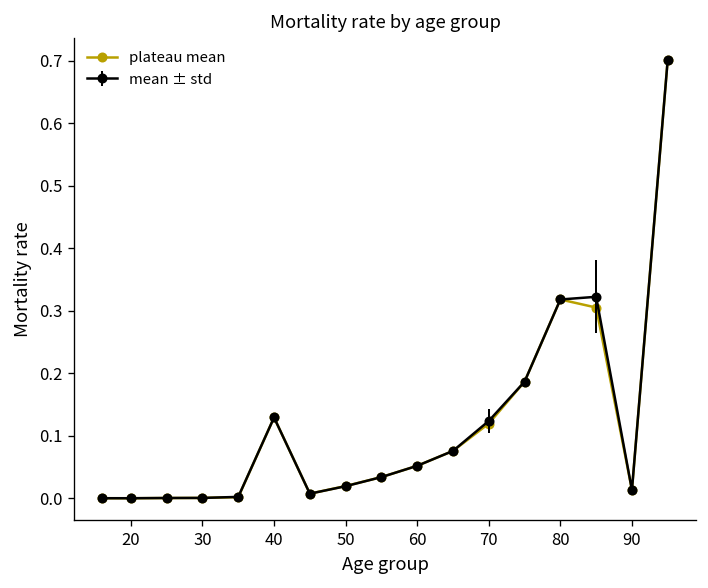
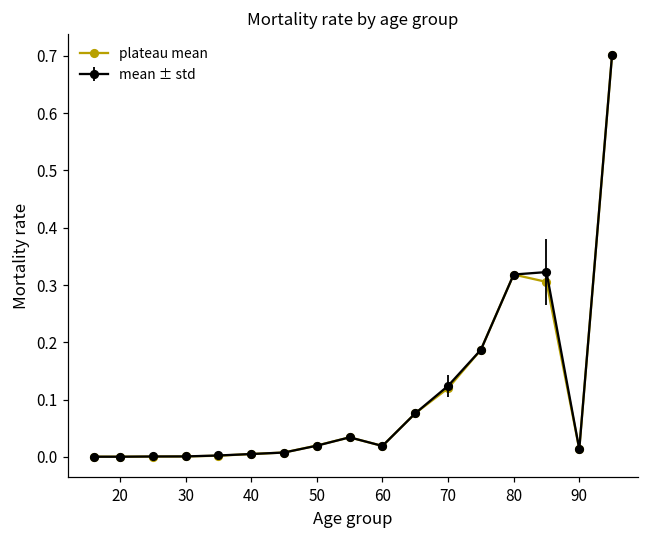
plateau mean, 40: 0.13 -> 0.00
plateau mean, 60: 0.05 -> 0.02
